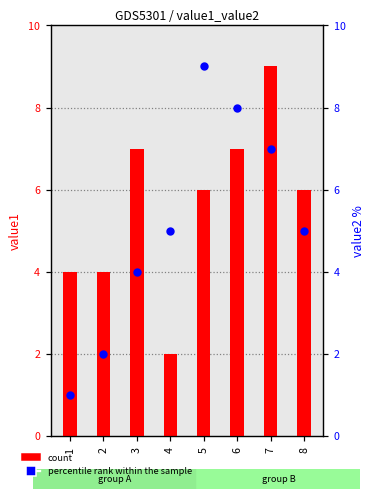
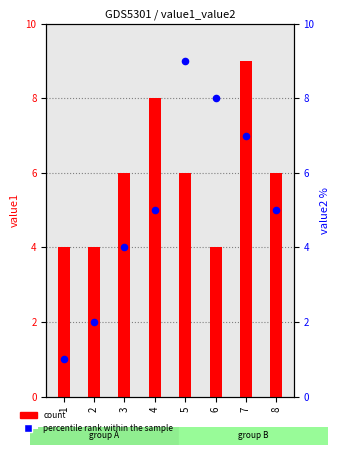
count, 3: 7 -> 6
count, 4: 2 -> 8
count, 6: 7 -> 4
